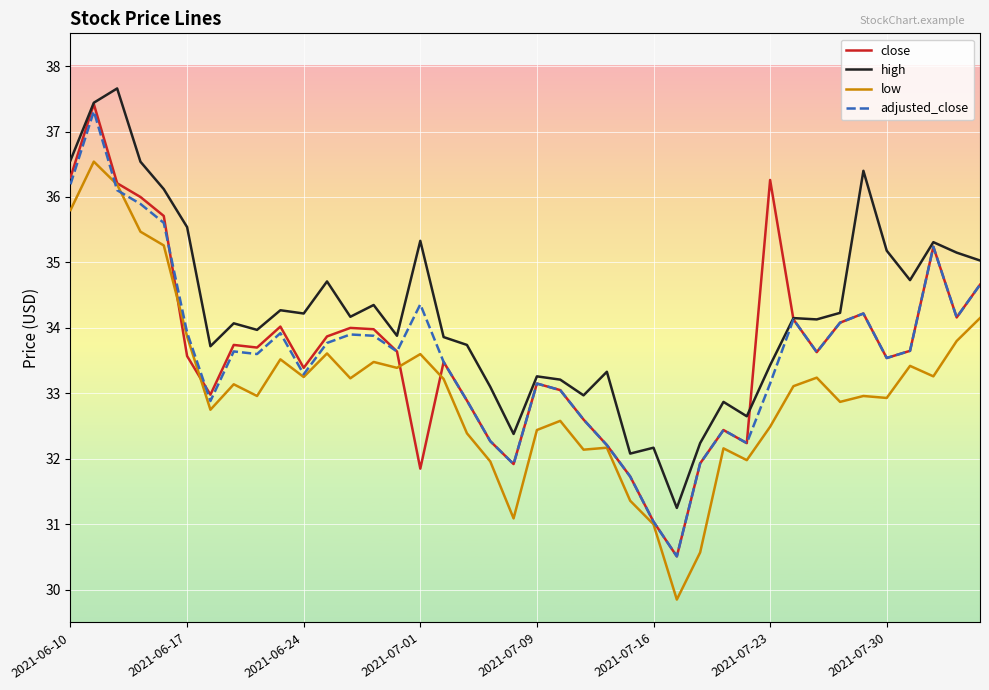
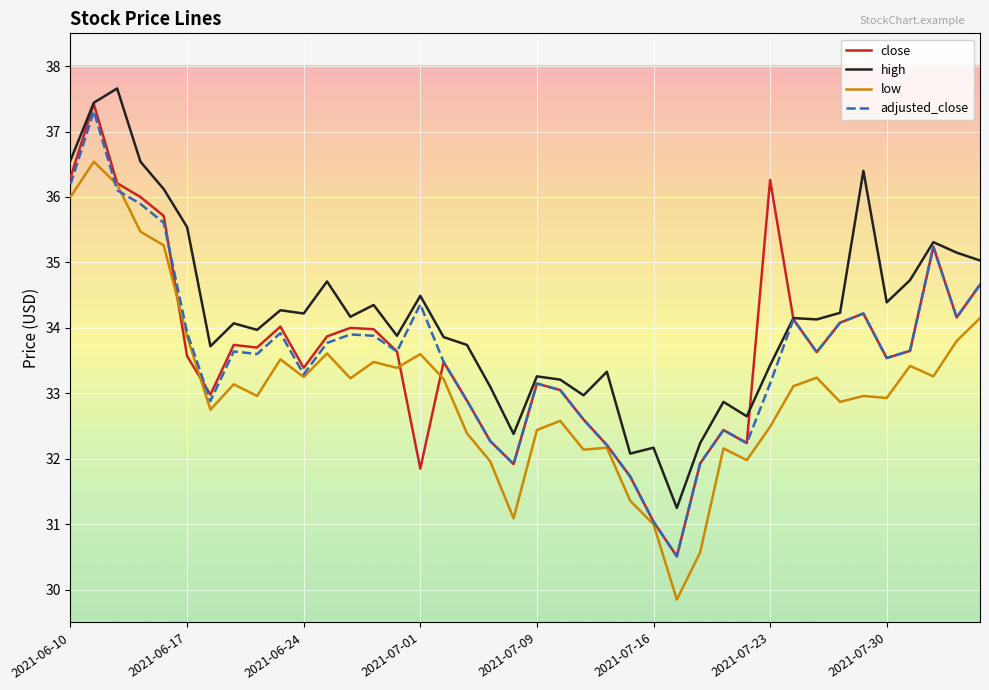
low, 2021-06-10: 35.8 -> 36.0
high, 2021-07-01: 35.3 -> 34.5
high, 2021-07-30: 35.2 -> 34.4
